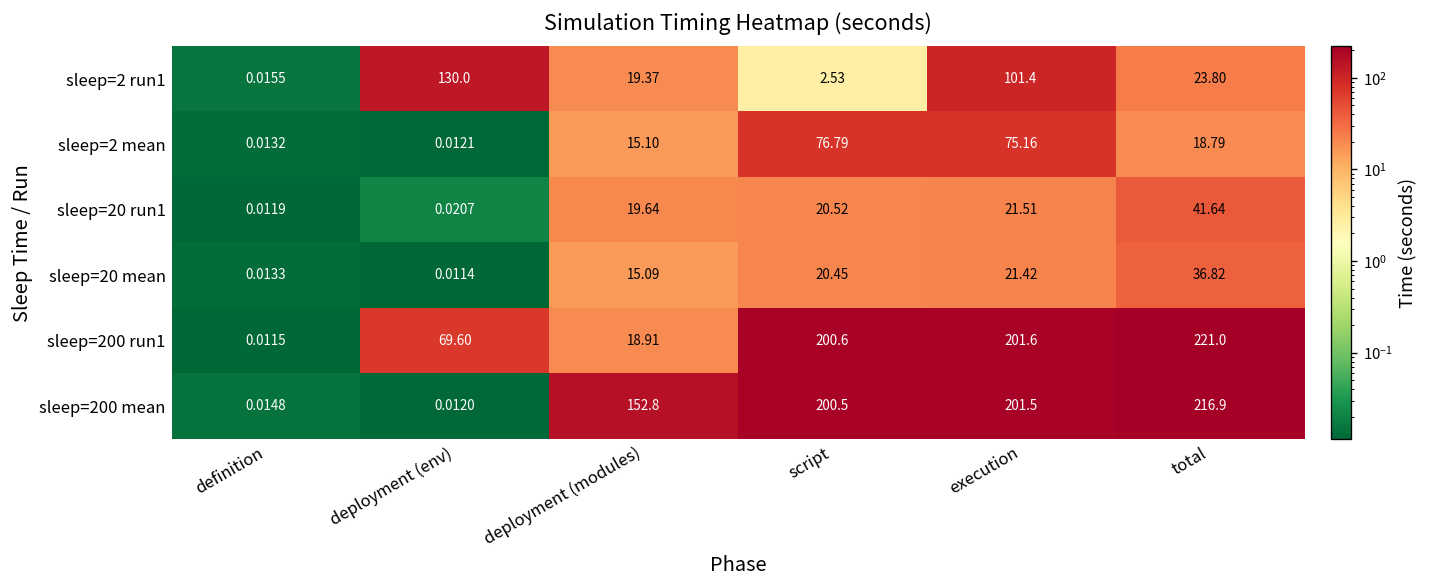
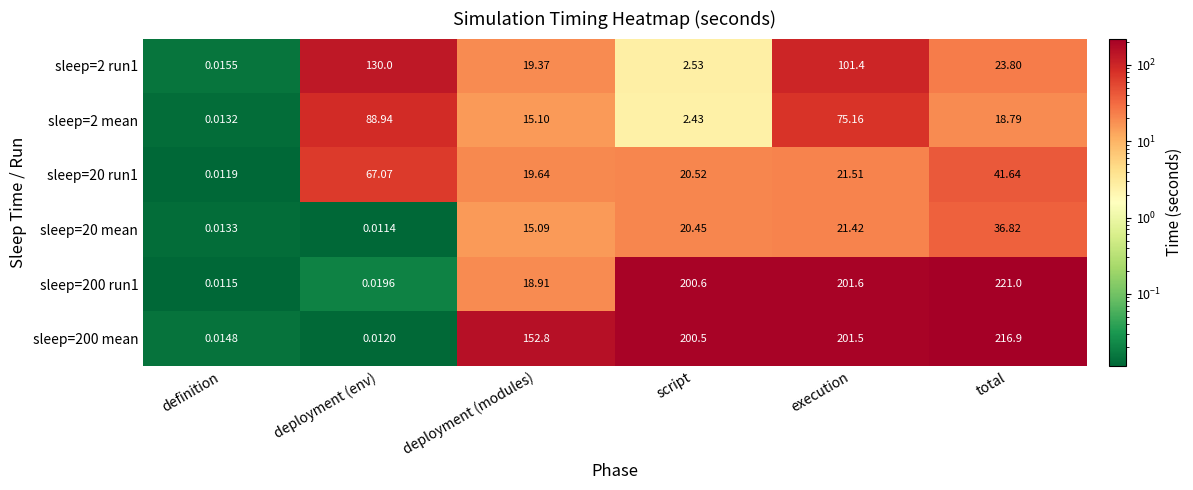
sleep=2 mean, deployment (env): 0.0121 -> 88.94
sleep=2 mean, script: 76.79 -> 2.43
sleep=20 run1, deployment (env): 0.0207 -> 67.07
sleep=200 run1, deployment (env): 69.60 -> 0.0196
